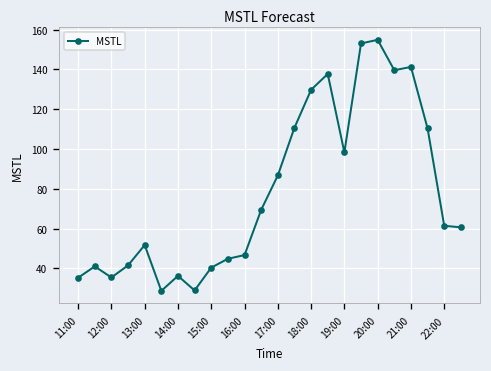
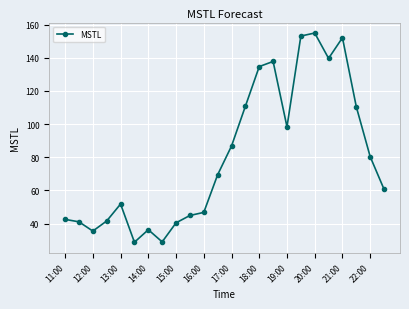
11:00: 35 -> 43
18:00: 130 -> 135
21:00: 141 -> 152
22:00: 61 -> 80
